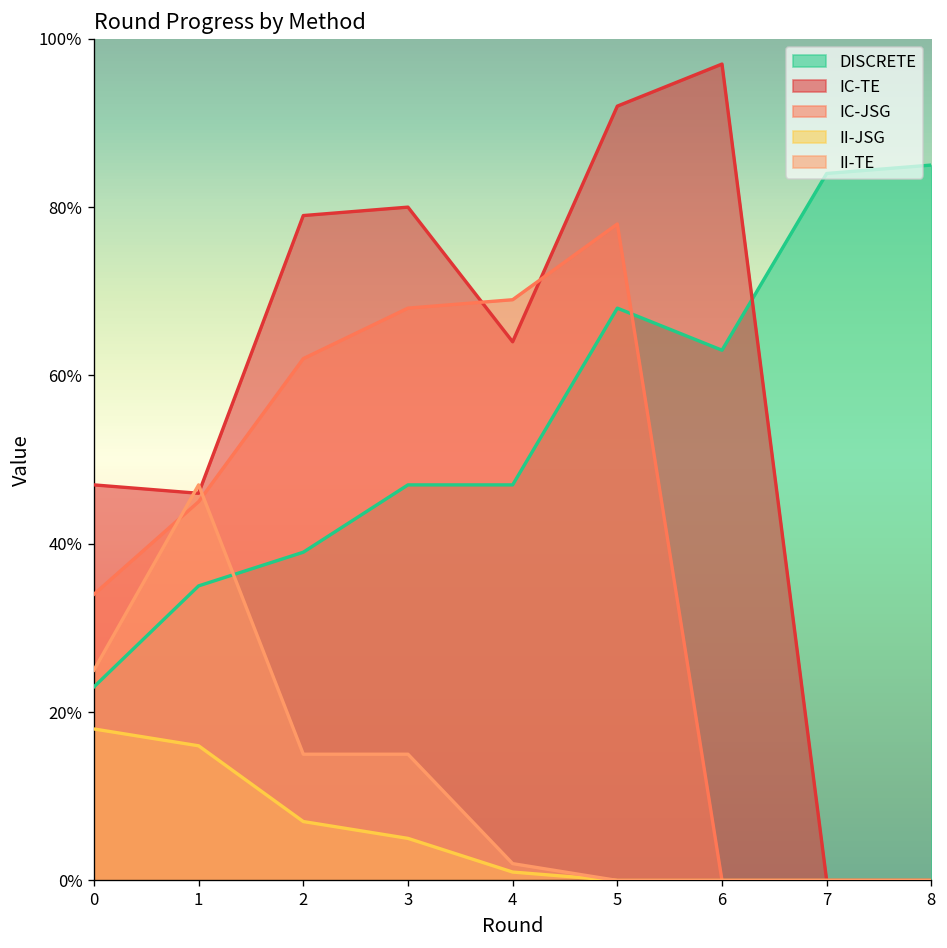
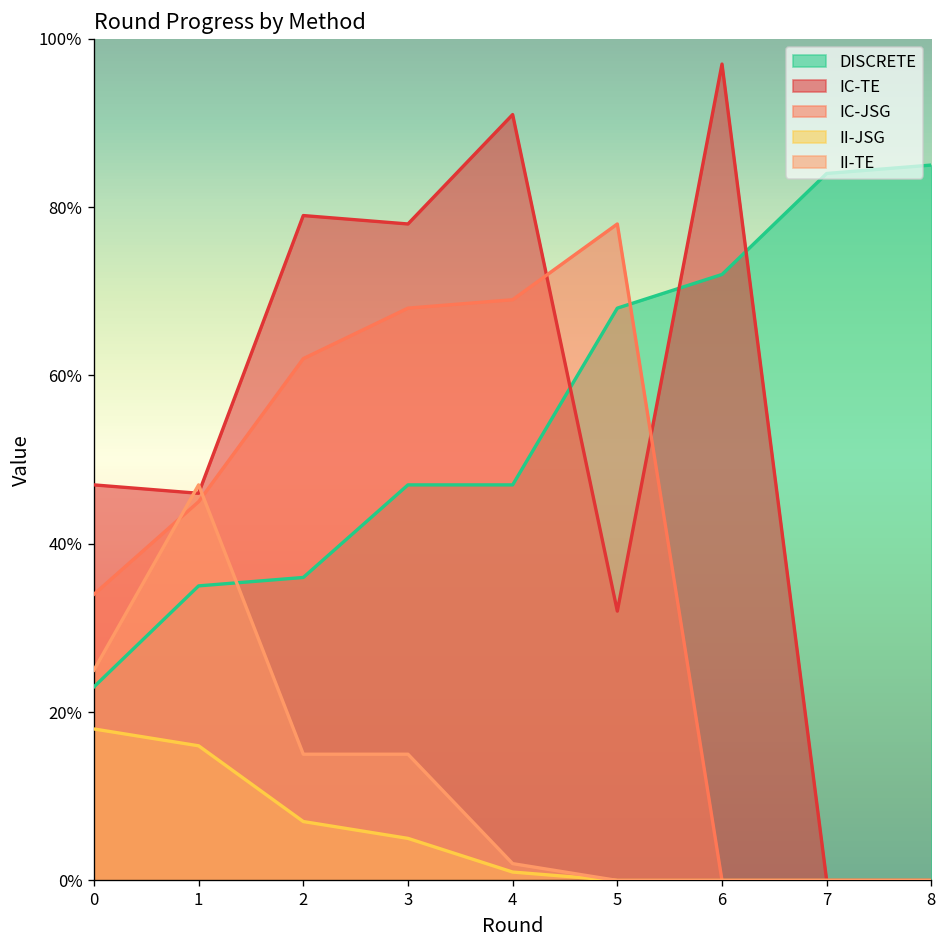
DISCRETE, 2: 39% -> 36%
IC-TE, 3: 80% -> 78%
IC-TE, 4: 64% -> 91%
IC-TE, 5: 92% -> 32%
DISCRETE, 6: 63% -> 72%
